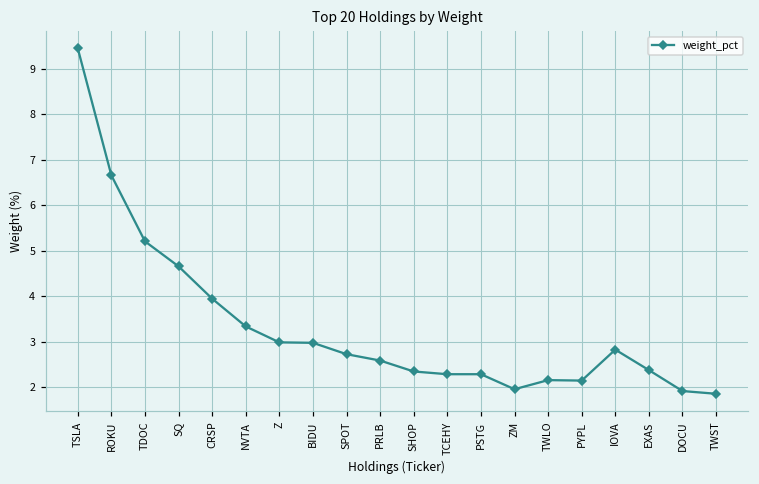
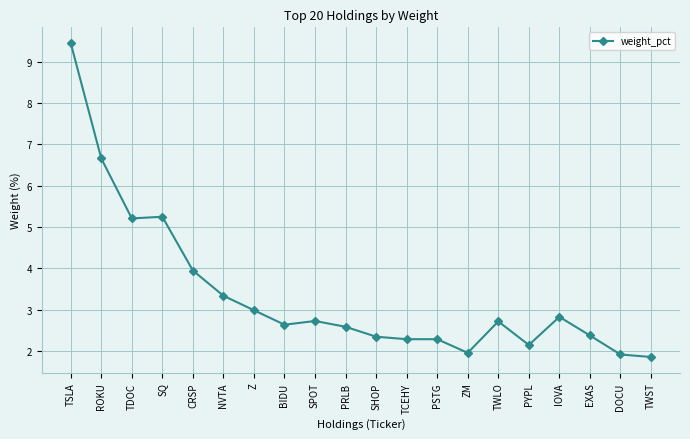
SQ: 4.7 -> 5.3
BIDU: 3.0 -> 2.6
TWLO: 2.2 -> 2.7
